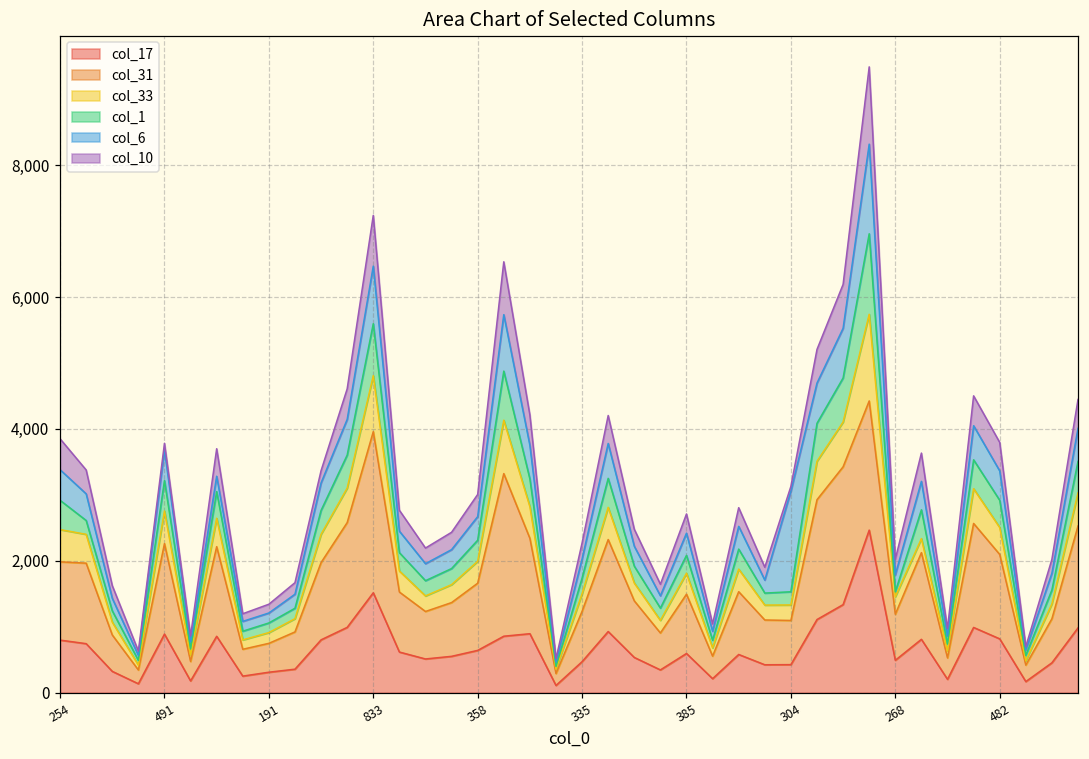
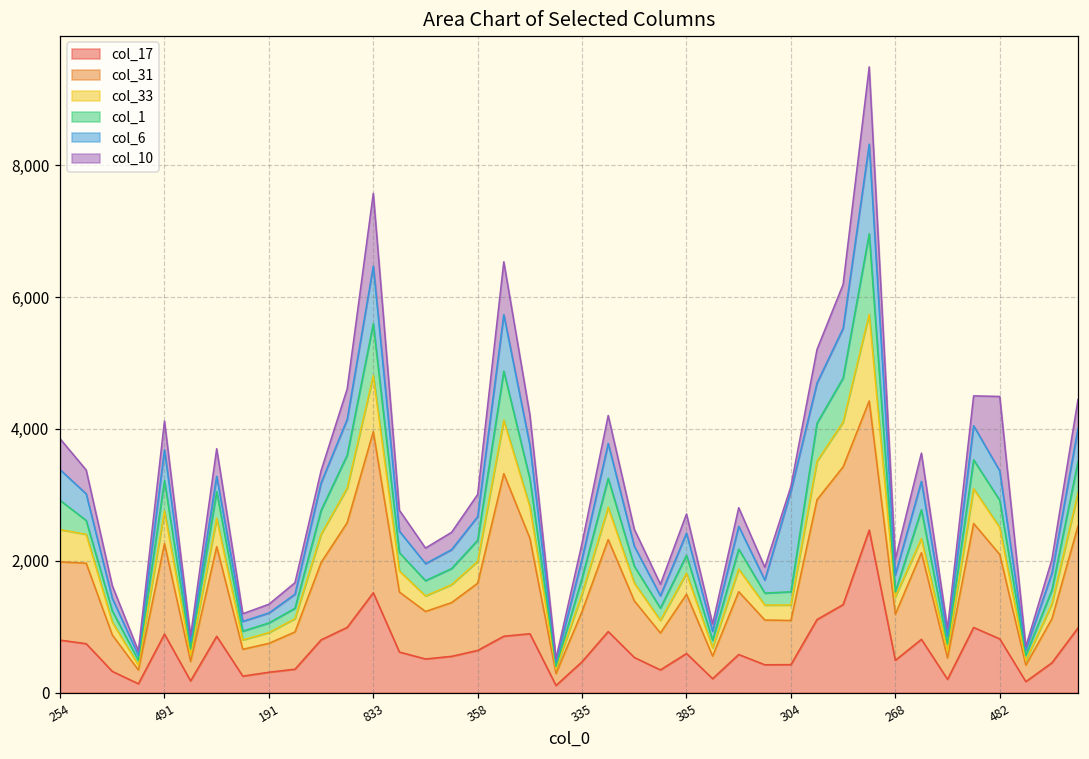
col_10, 491: 100 -> 400
col_10, 833: 800 -> 1,100
col_10, 482: 400 -> 1,100
